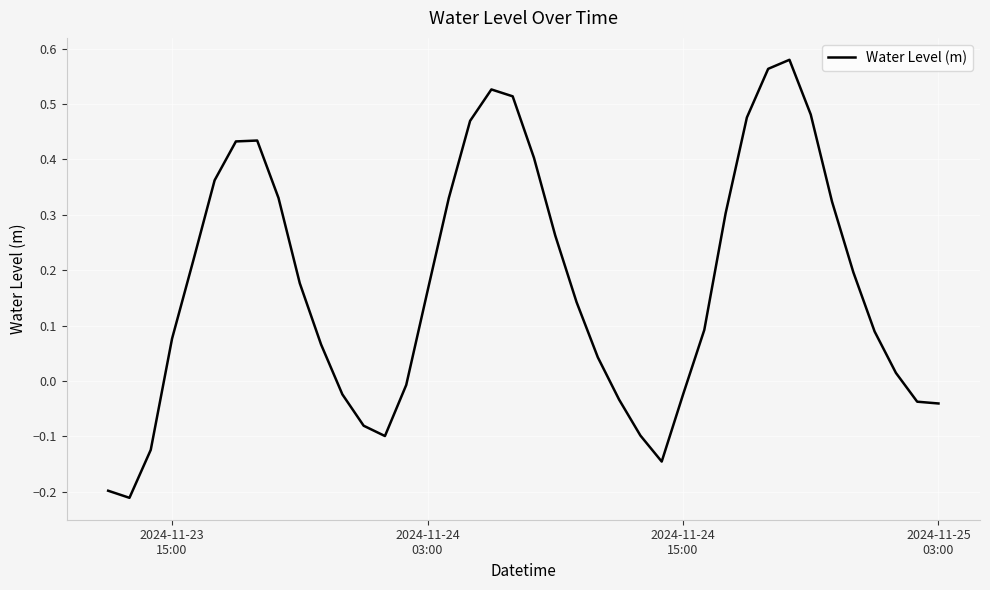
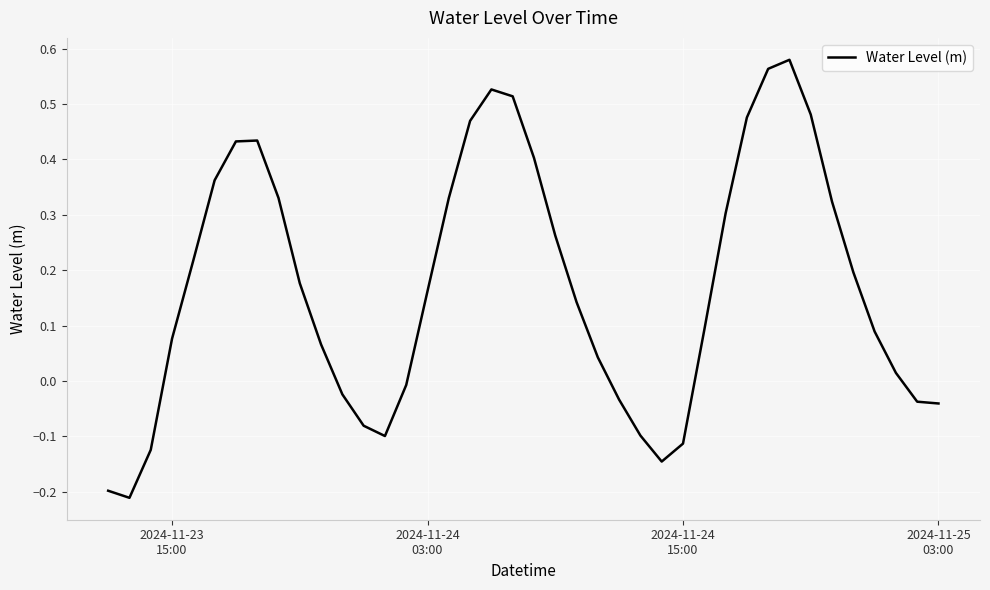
2024-11-24 15:00: -0.02 -> -0.11
